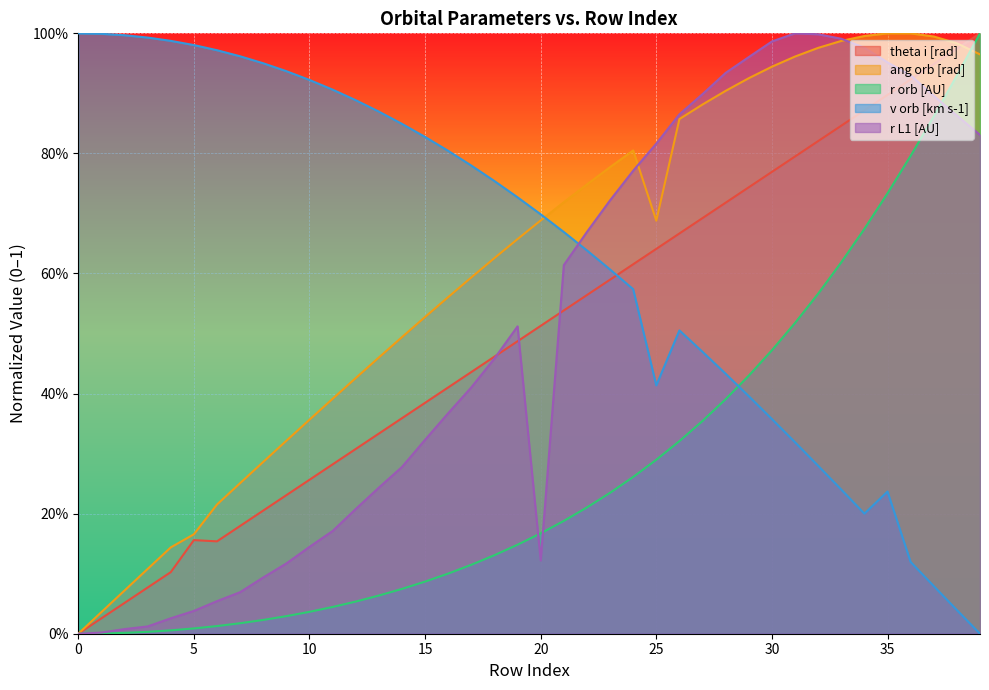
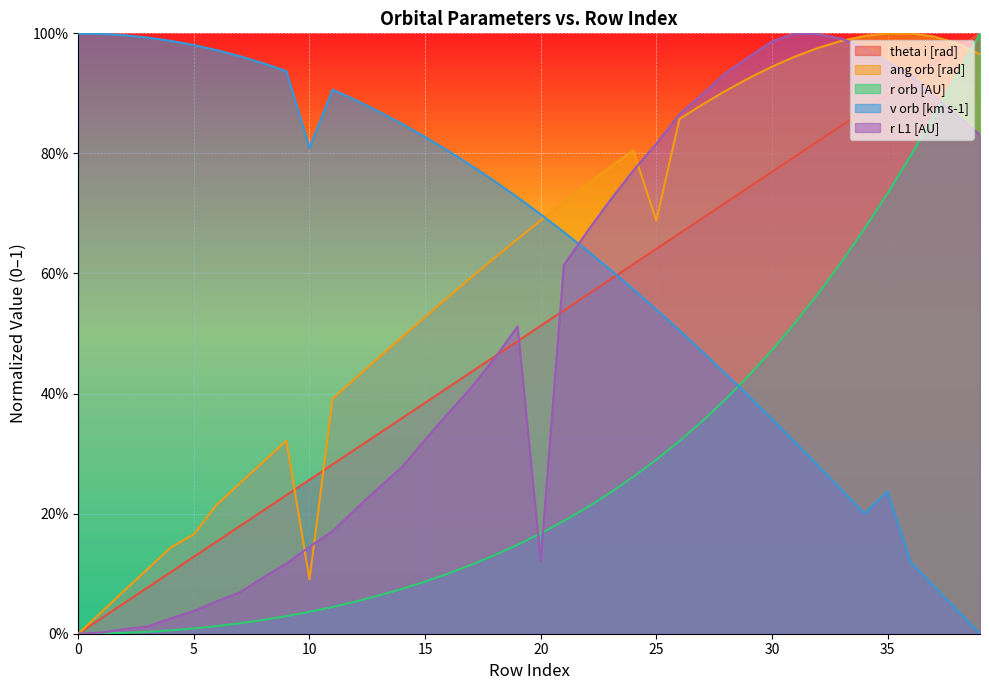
theta i [rad], 5: 16% -> 13%
ang orb [rad], 10: 36% -> 9%
v orb [km s-1], 10: 92% -> 81%
v orb [km s-1], 25: 41% -> 54%
